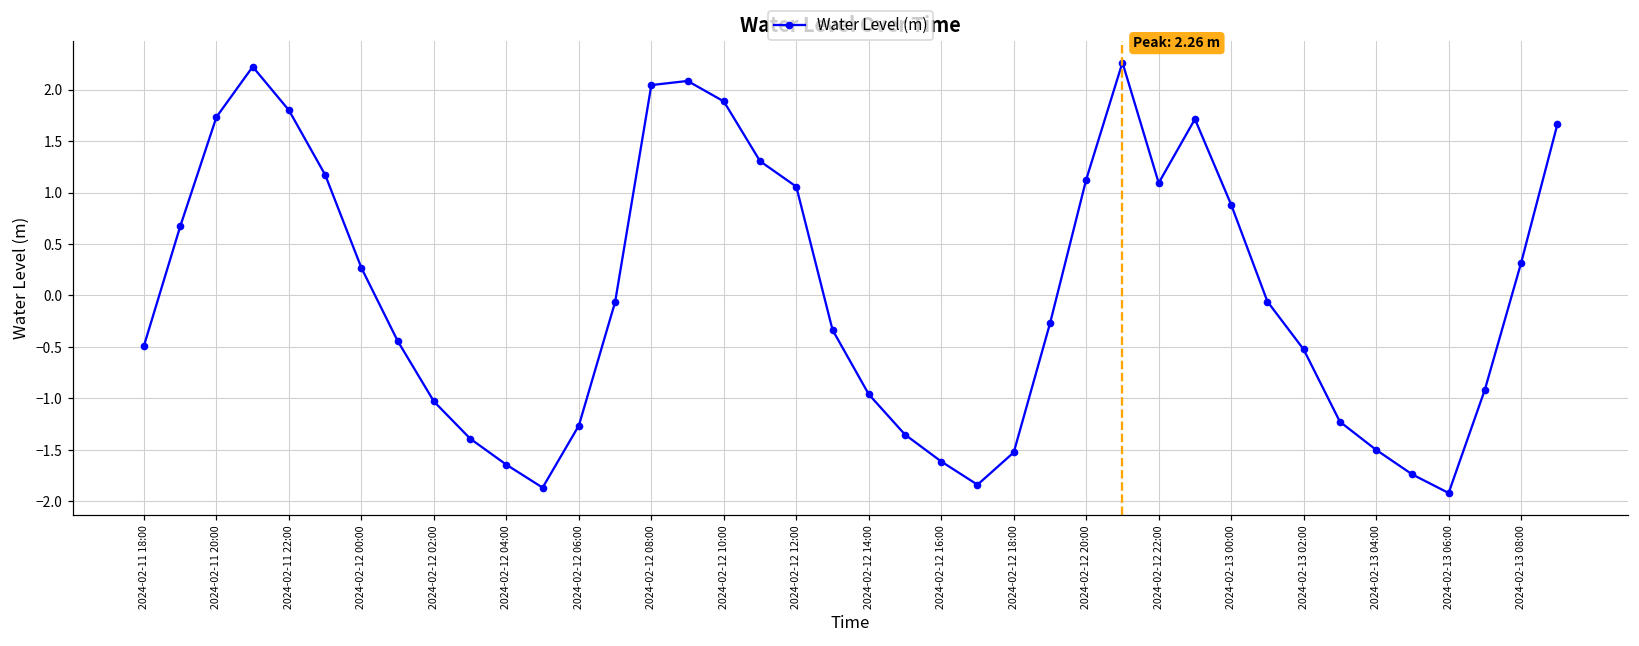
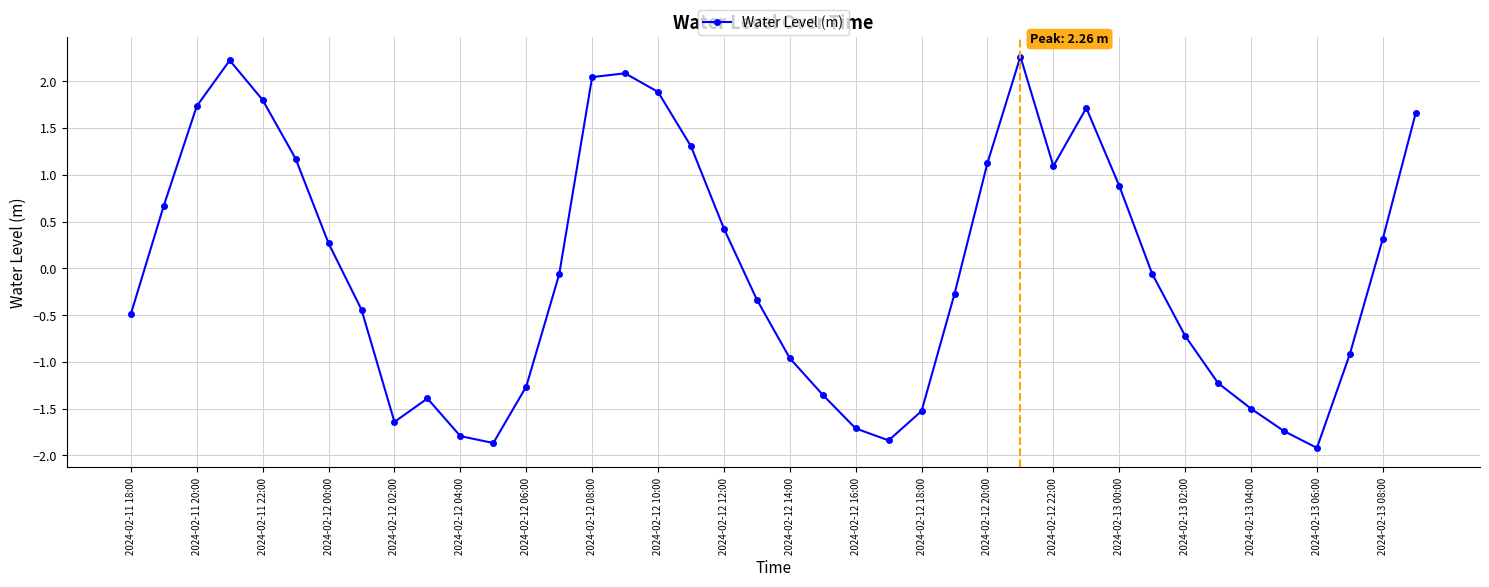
2024-02-12 02:00: -1.0 -> -1.6
2024-02-12 04:00: -1.6 -> -1.8
2024-02-12 12:00: 1.1 -> 0.4
2024-02-12 16:00: -1.6 -> -1.7
2024-02-13 02:00: -0.5 -> -0.7
